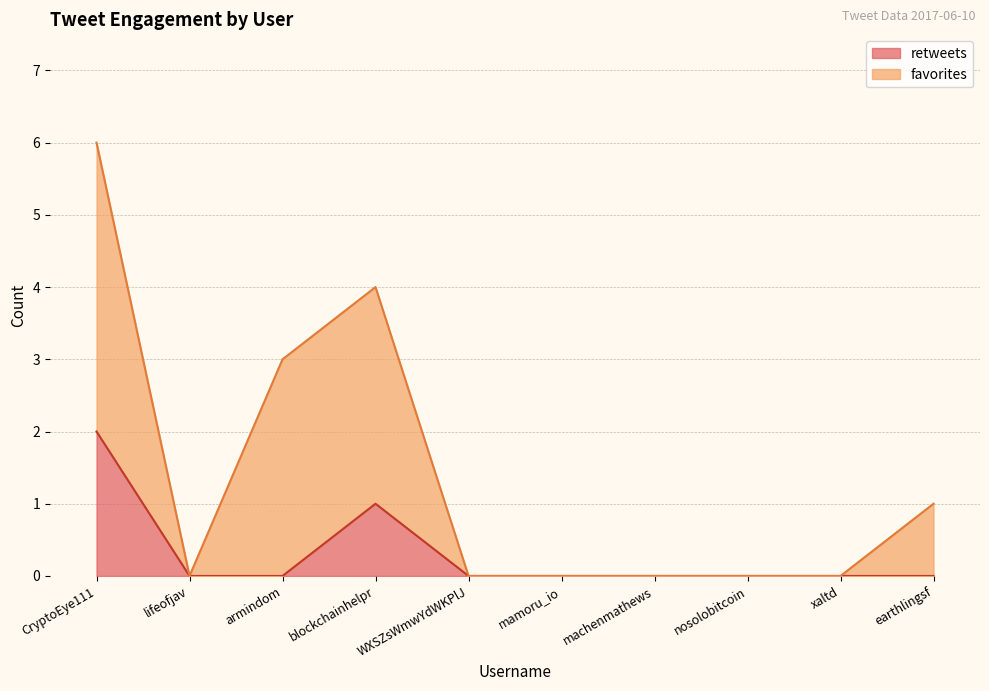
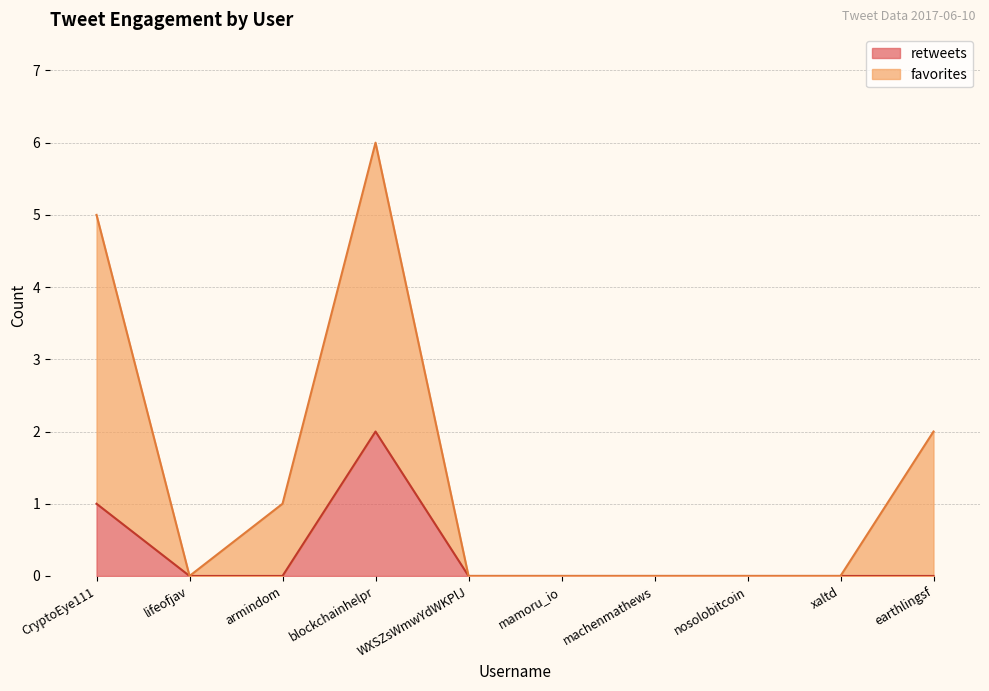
retweets, CryptoEye111: 2 -> 1
favorites, armindom: 3 -> 1
retweets, blockchainhelpr: 1 -> 2
favorites, blockchainhelpr: 3 -> 4
favorites, earthlingsf: 1 -> 2
